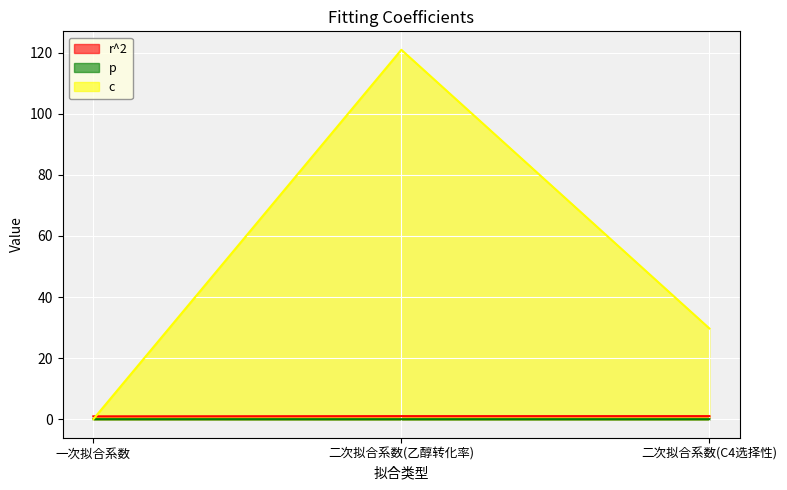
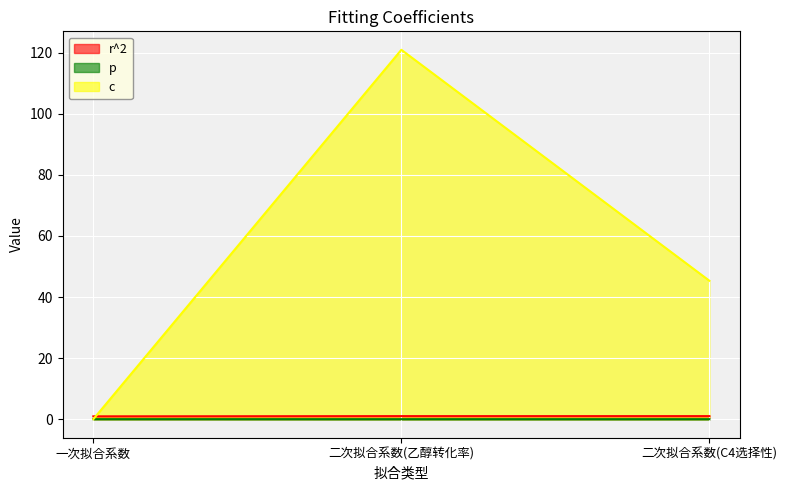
c, 二次拟合系数(C4选择性): 30 -> 45
